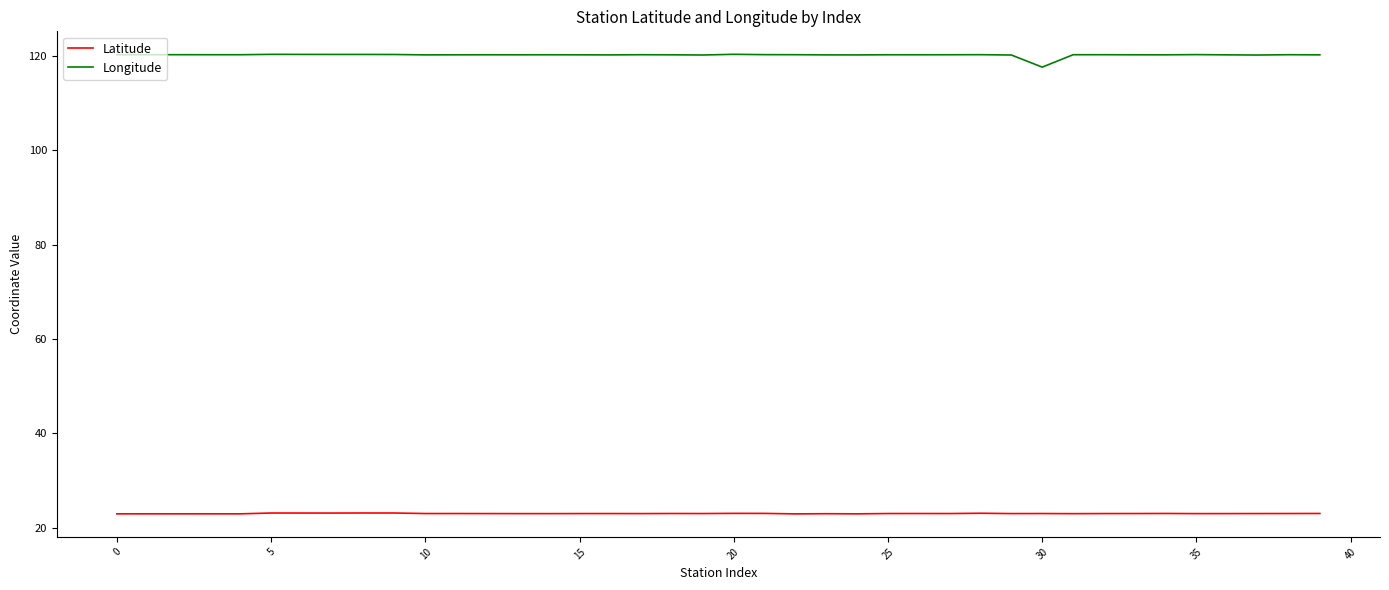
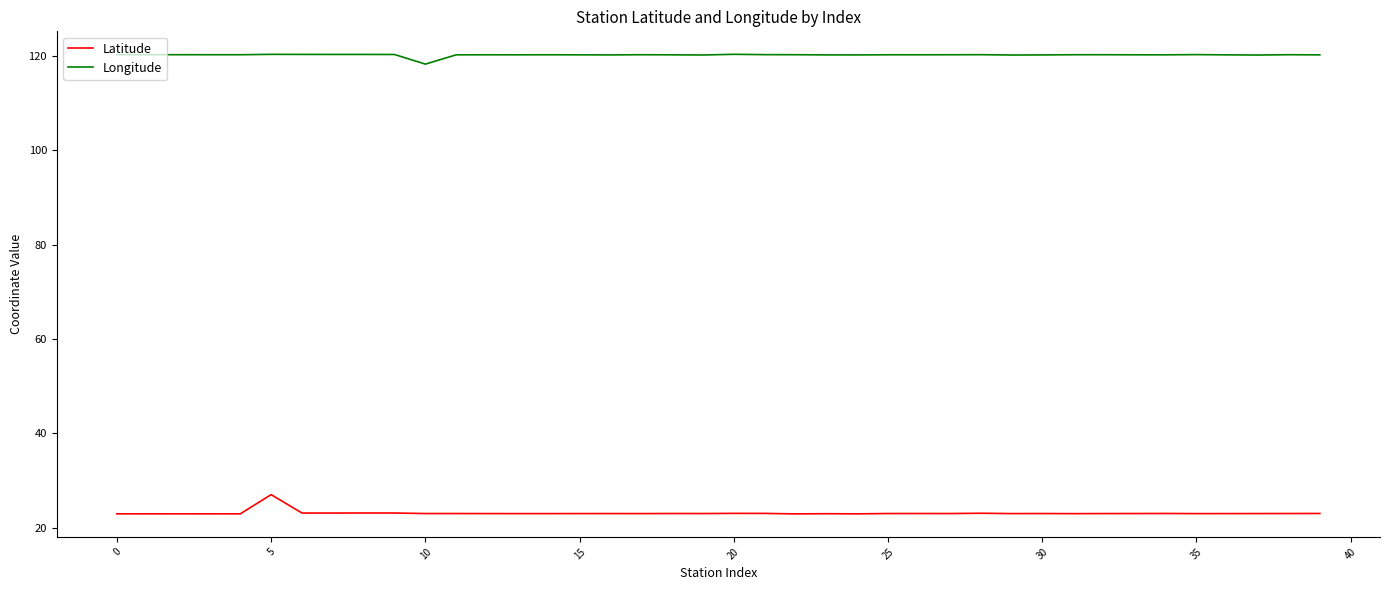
Latitude, 5: 23 -> 27
Longitude, 10: 120 -> 118
Longitude, 30: 118 -> 120
